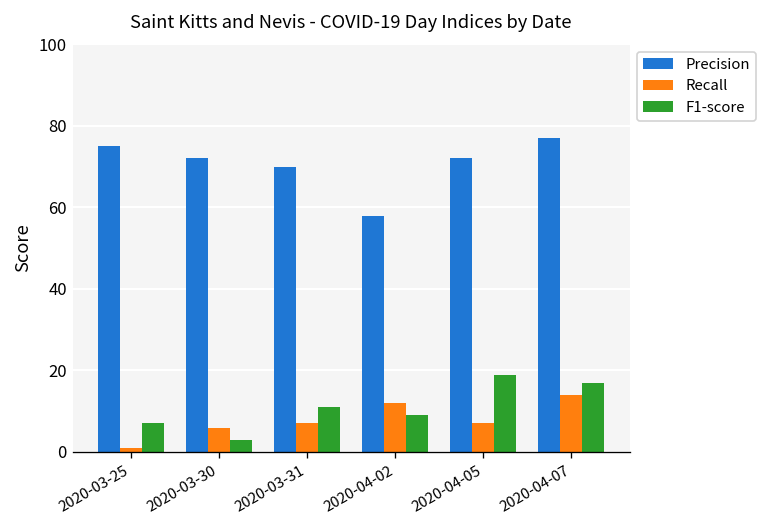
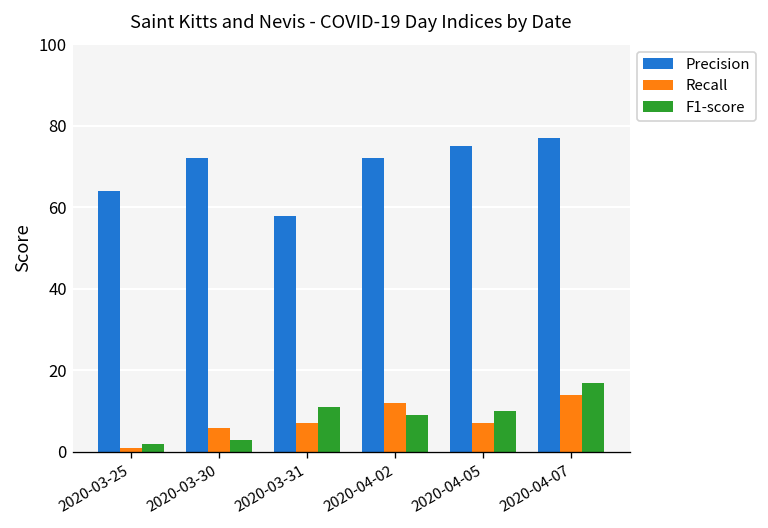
Precision, 2020-03-25: 75 -> 64
F1-score, 2020-03-25: 7 -> 2
Precision, 2020-03-31: 70 -> 58
Precision, 2020-04-02: 58 -> 72
Precision, 2020-04-05: 72 -> 75
F1-score, 2020-04-05: 19 -> 10
